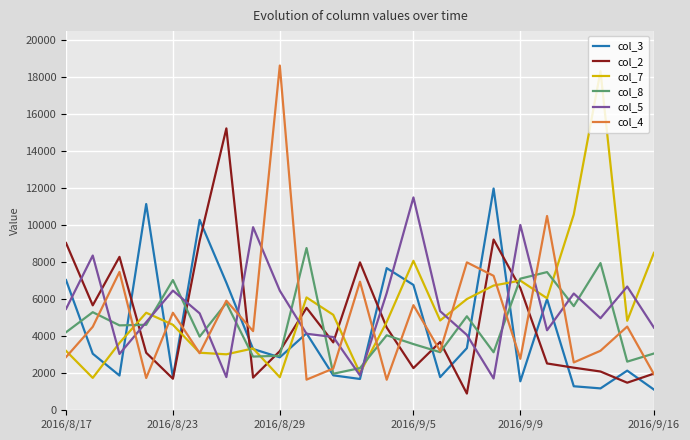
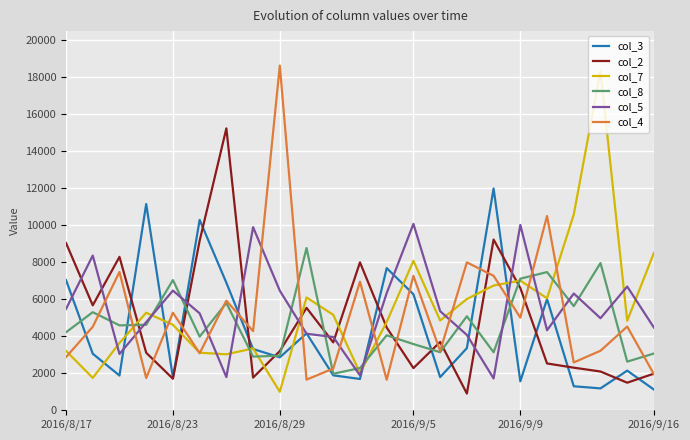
col_7, 2016/8/29: 1800 -> 1000
col_3, 2016/9/5: 6800 -> 6200
col_5, 2016/9/5: 11500 -> 10100
col_4, 2016/9/5: 5700 -> 7200
col_4, 2016/9/9: 2800 -> 5000
